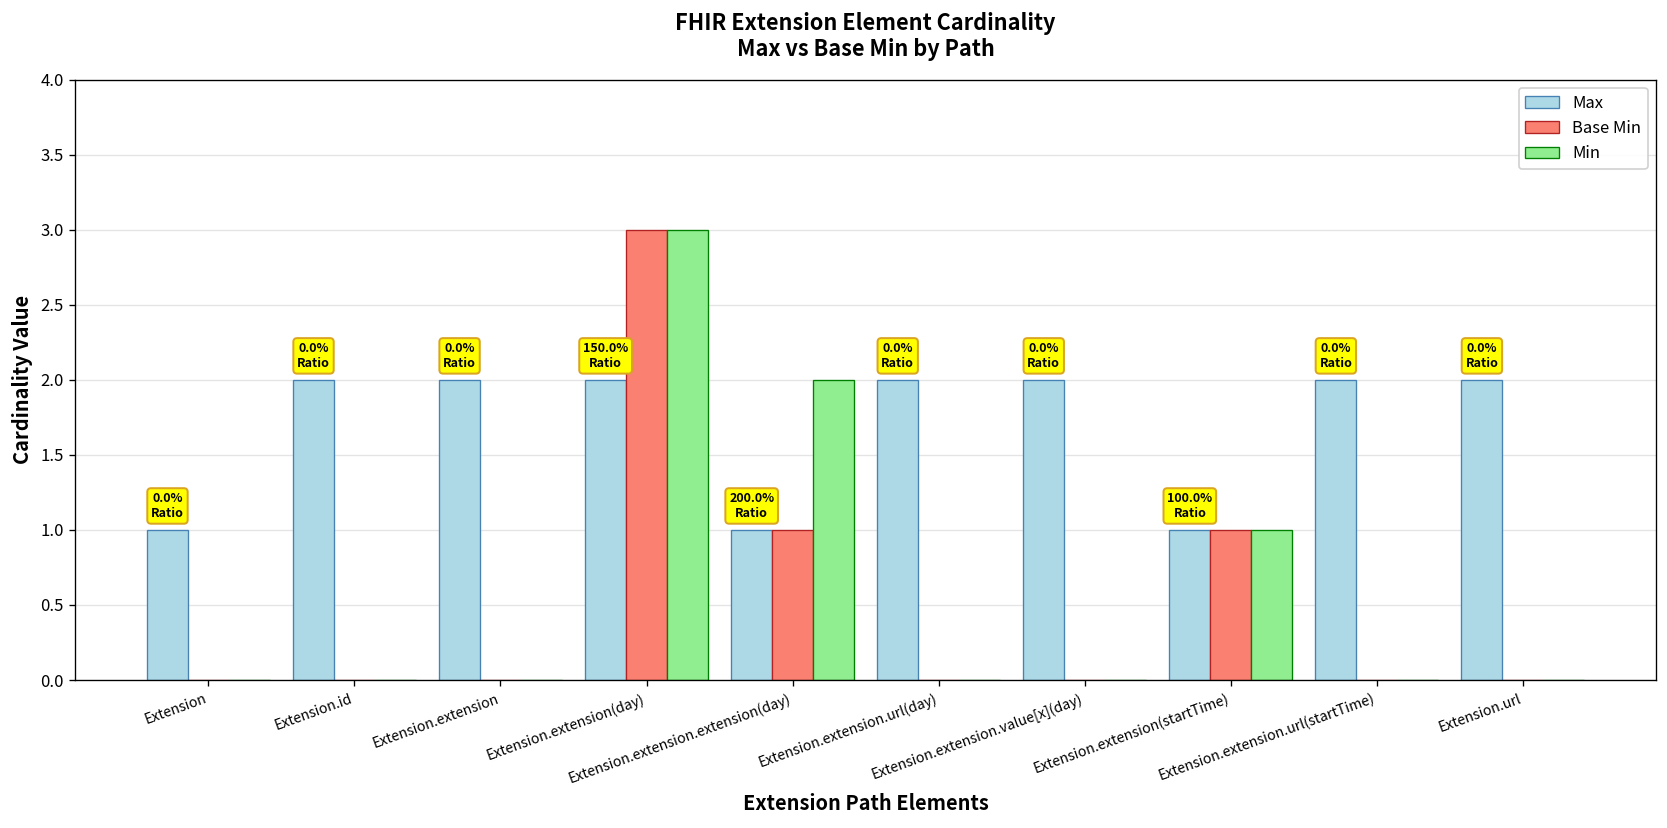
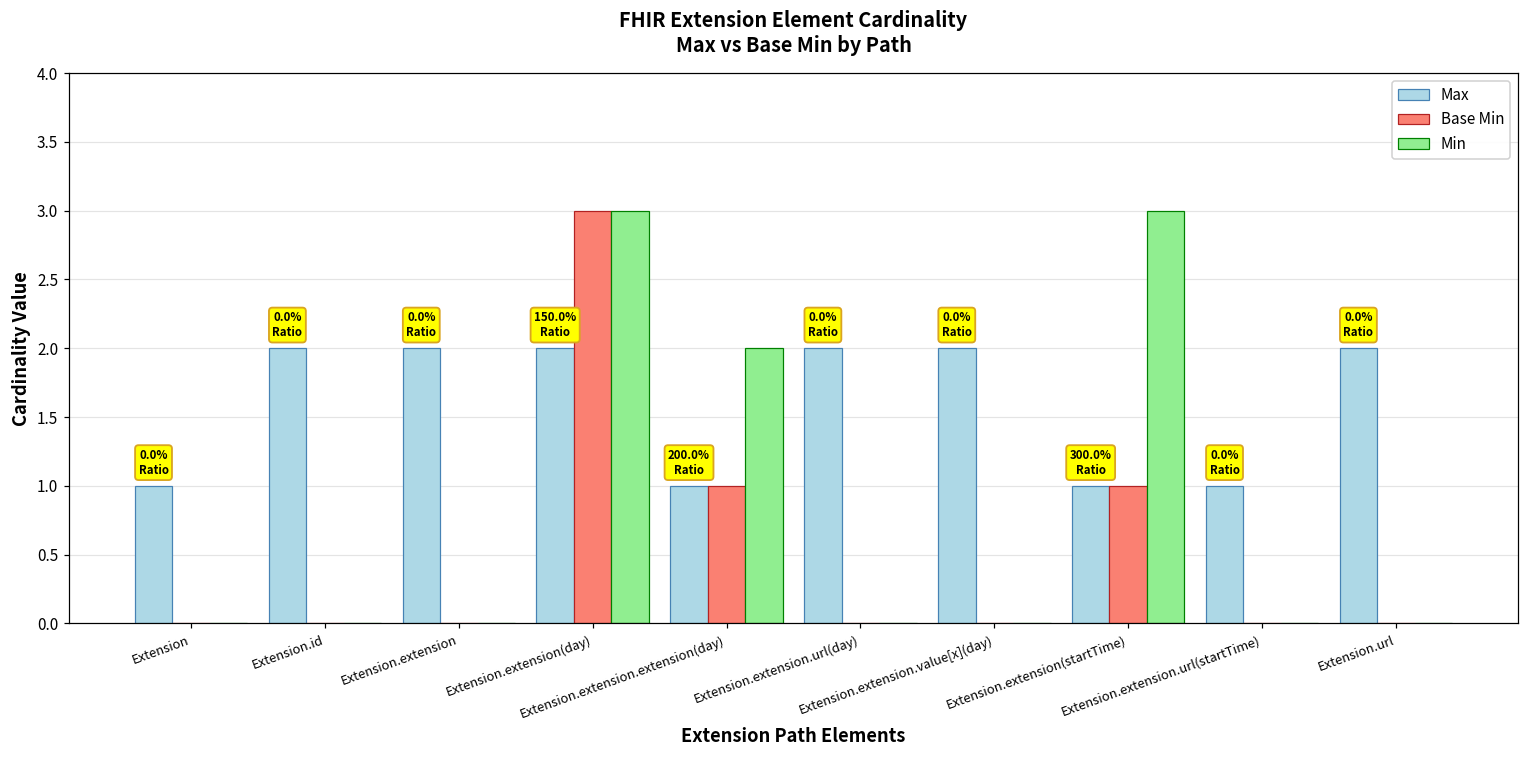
Min, Extension.extension(startTime): 100.0% -> 300.0%
Max, Extension.extension.url(startTime): 2 -> 1
